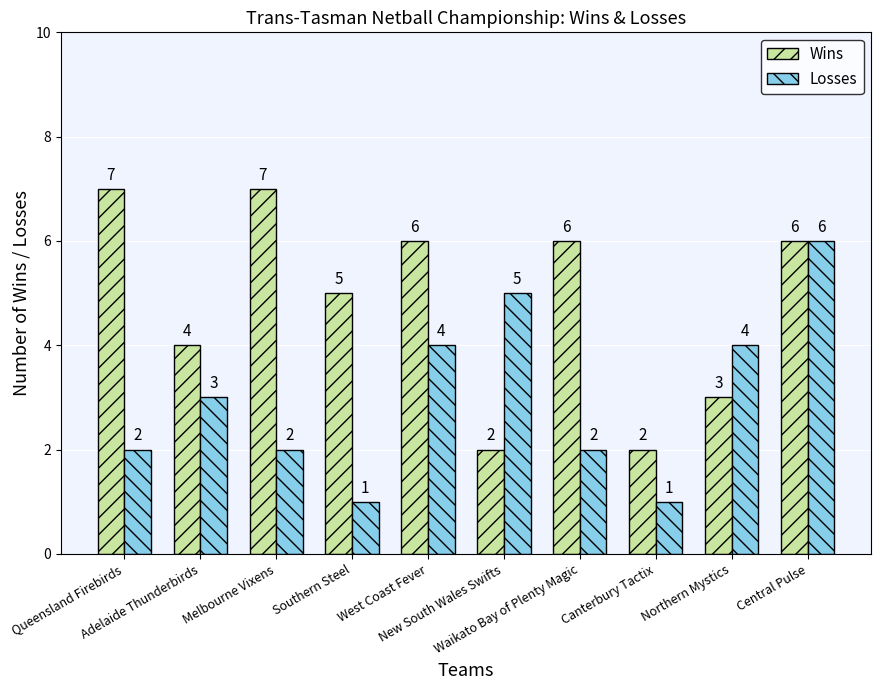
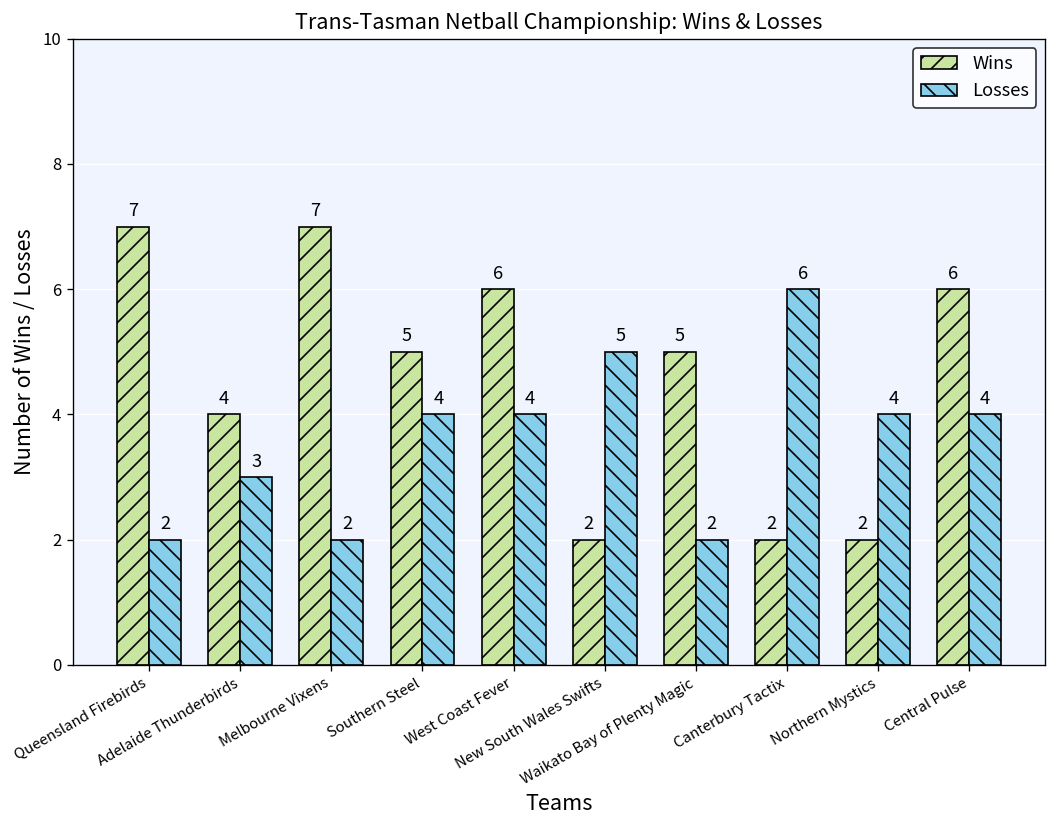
Losses, Southern Steel: 1 -> 4
Wins, Waikato Bay of Plenty Magic: 6 -> 5
Losses, Canterbury Tactix: 1 -> 6
Wins, Northern Mystics: 3 -> 2
Losses, Central Pulse: 6 -> 4
